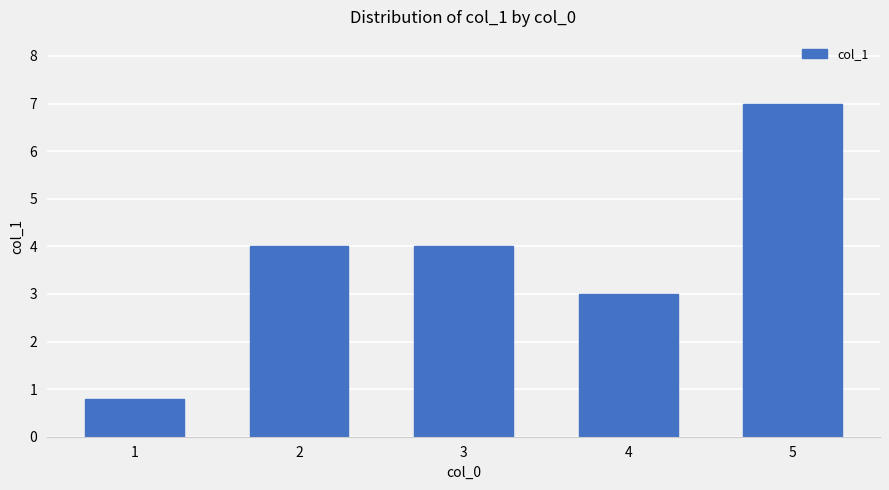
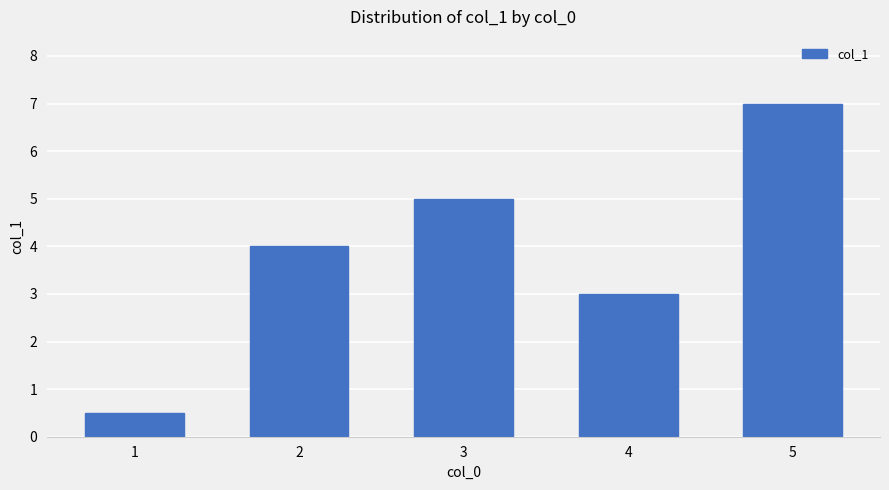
1: 0.8 -> 0.5
3: 4 -> 5
